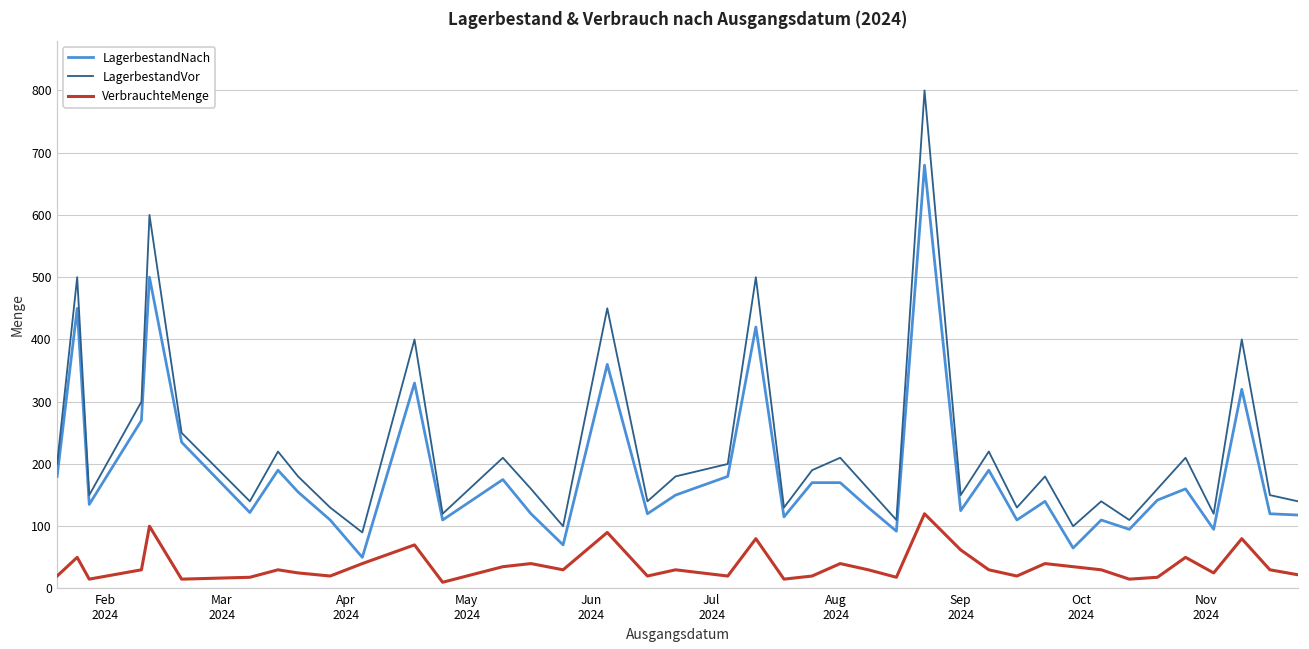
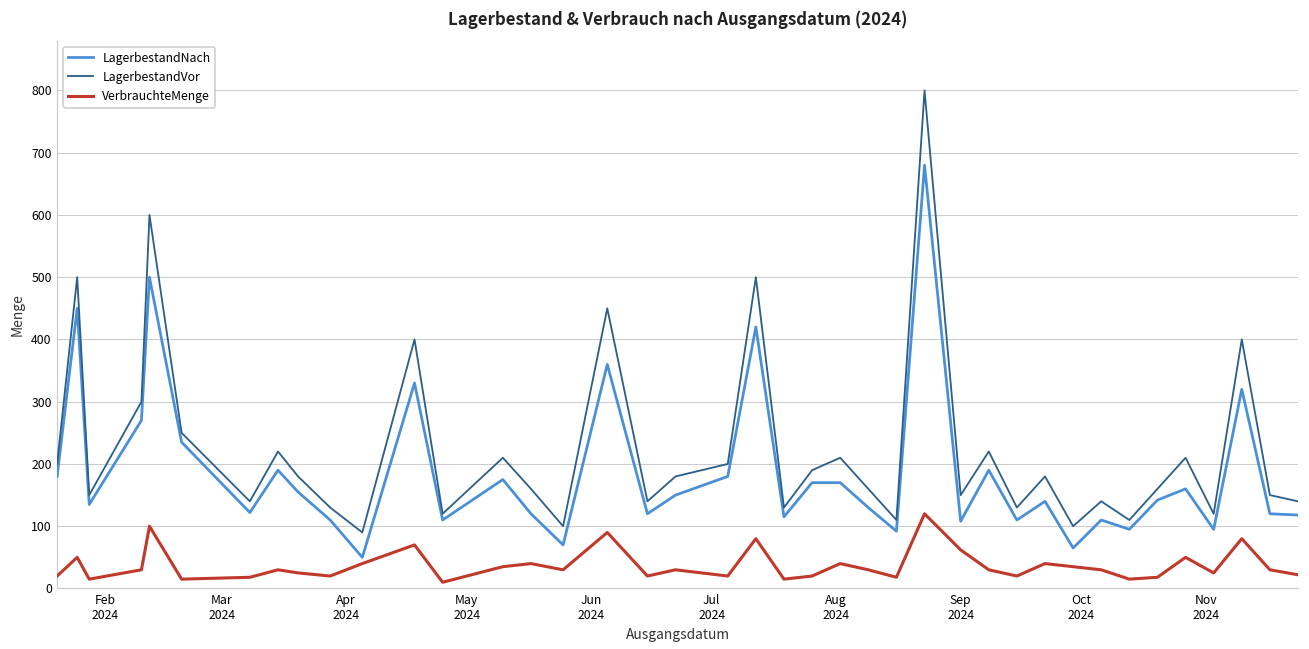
LagerbestandNach, Sep 2024: 130 -> 110
